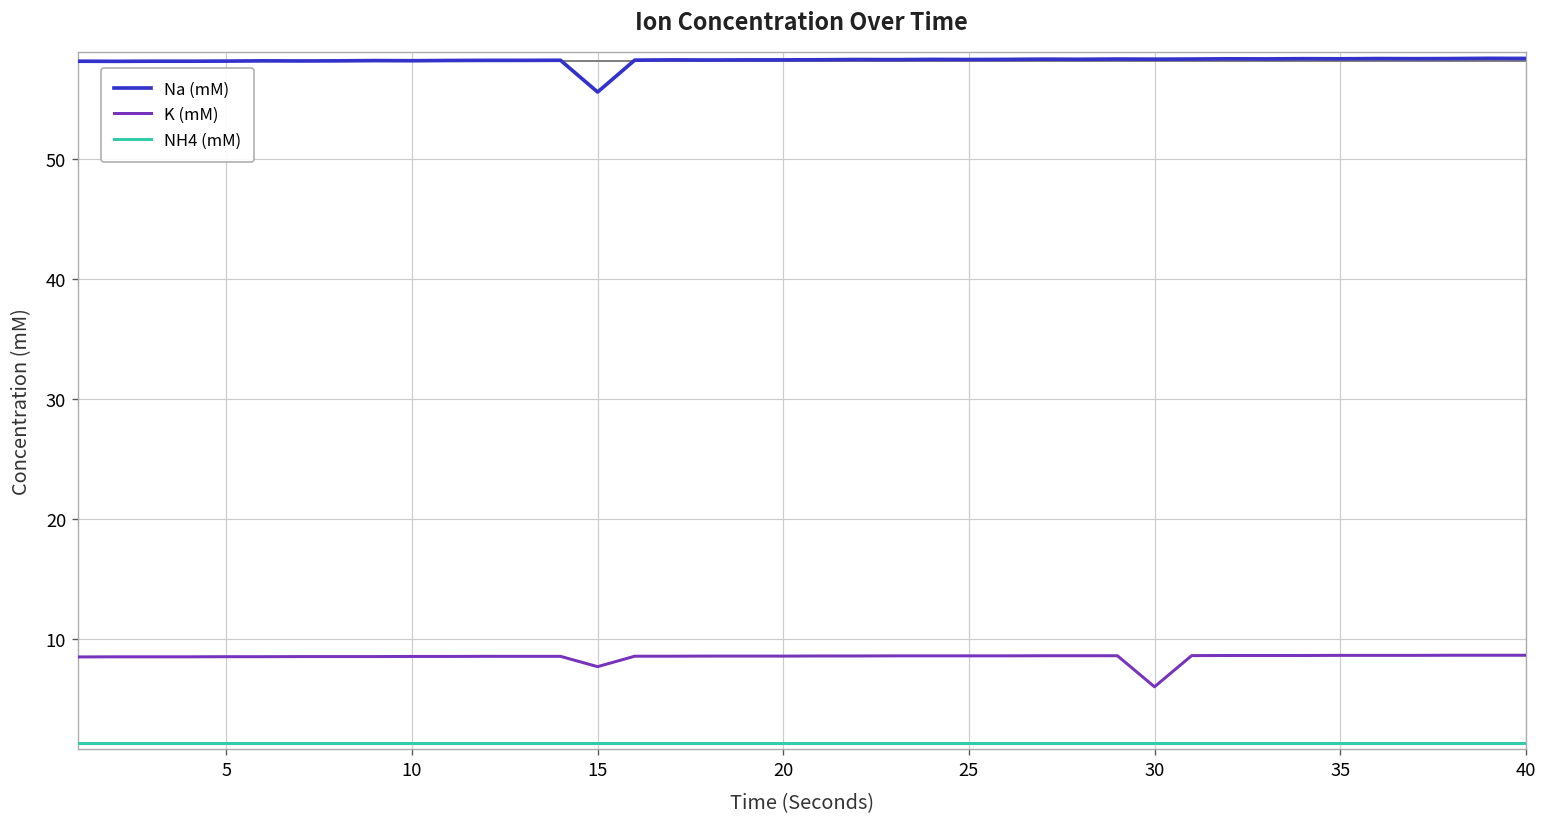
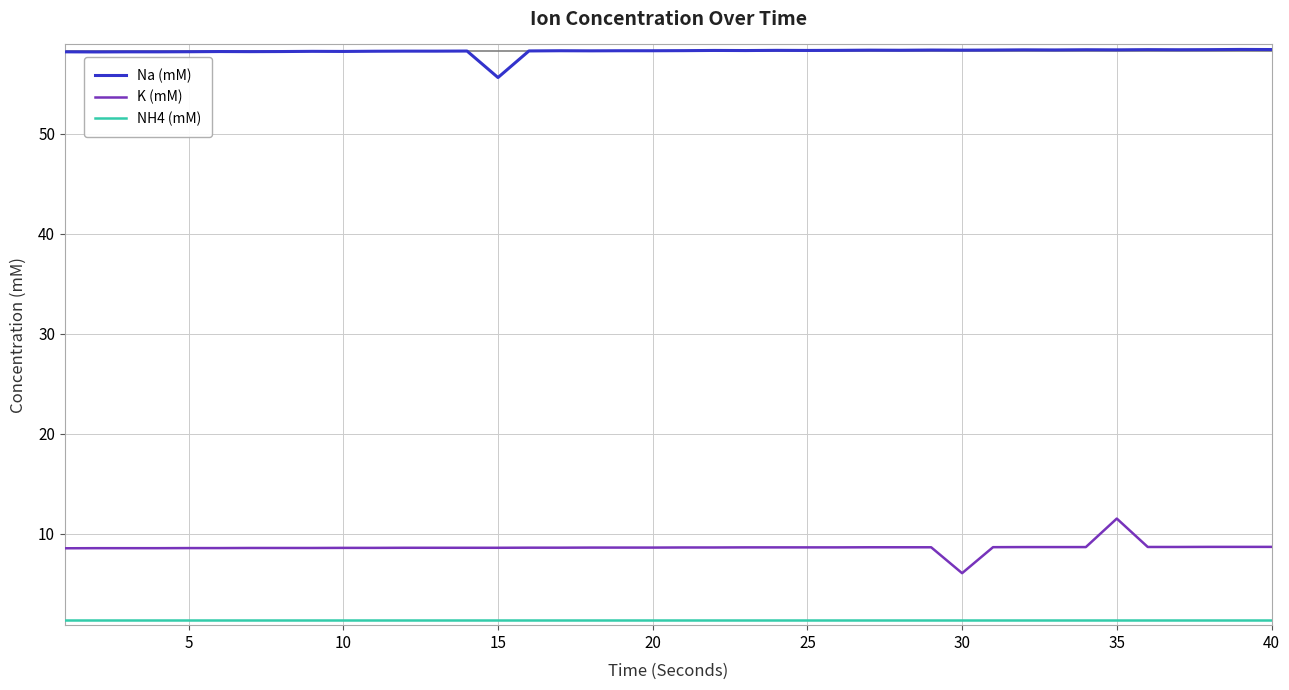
K (mM), 15: 7.7 -> 8.6
K (mM), 35: 8.7 -> 11.5
